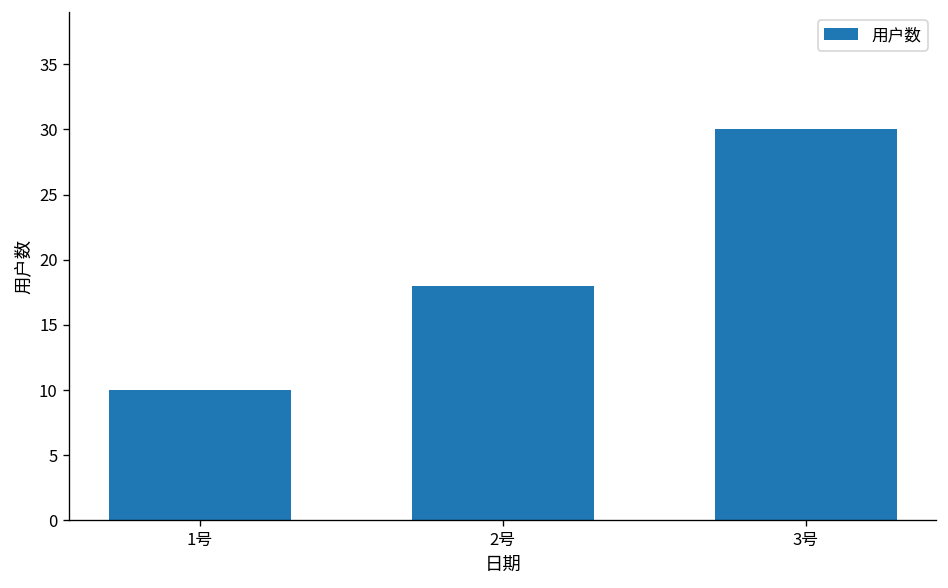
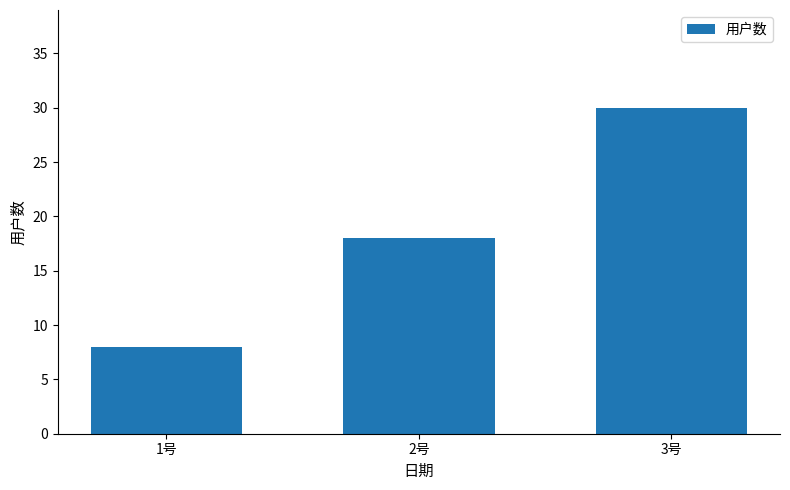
1号: 10 -> 8
